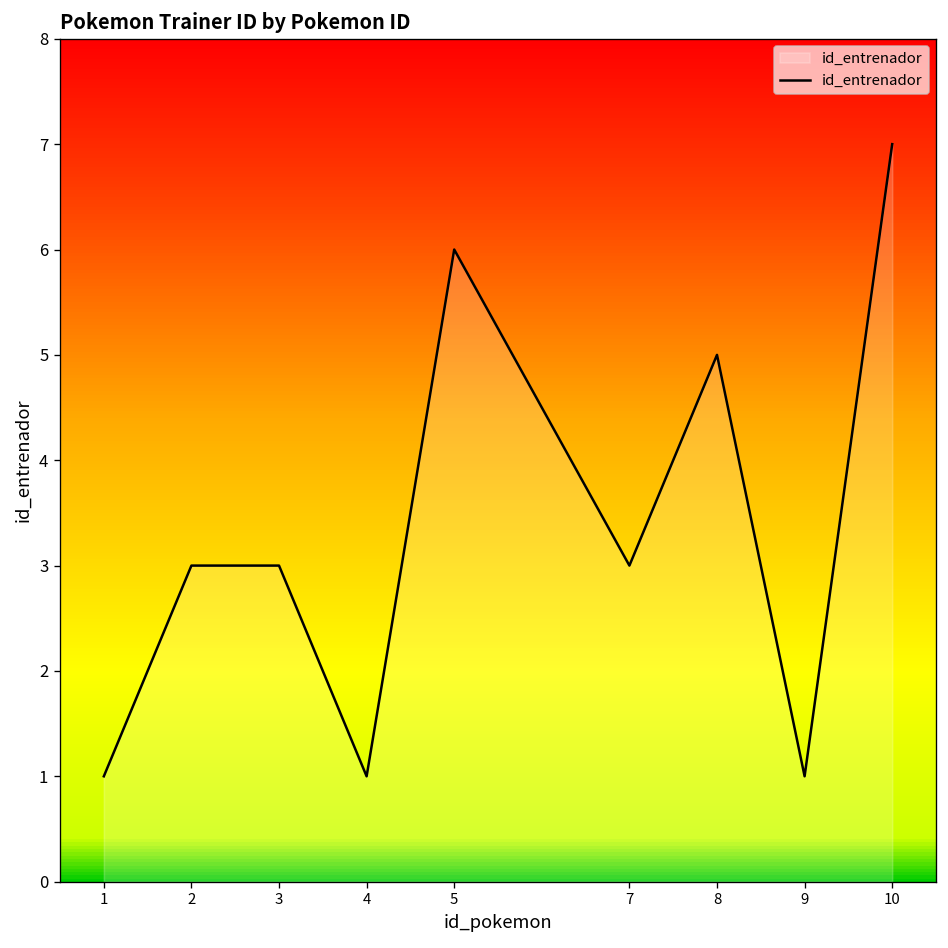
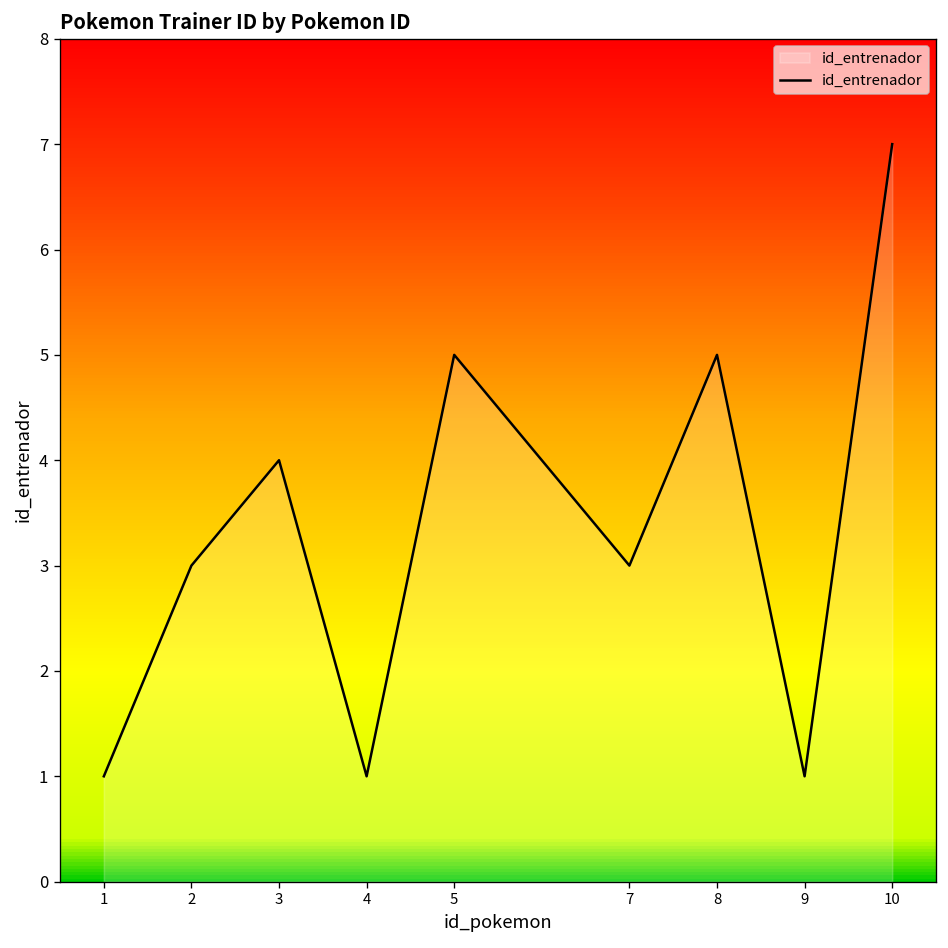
3: 3 -> 4
5: 6 -> 5
